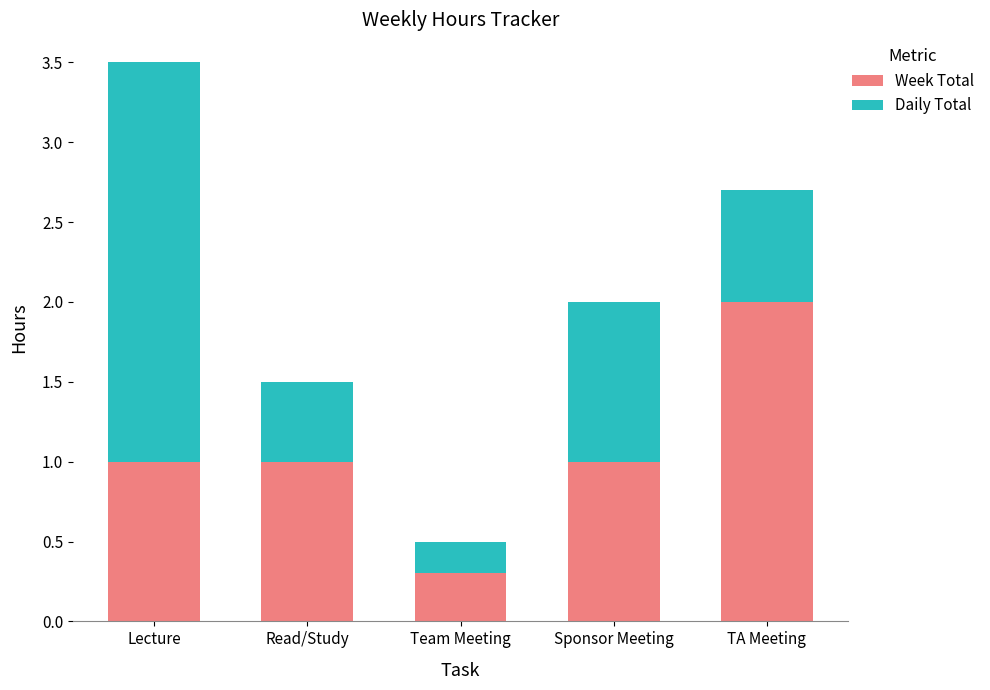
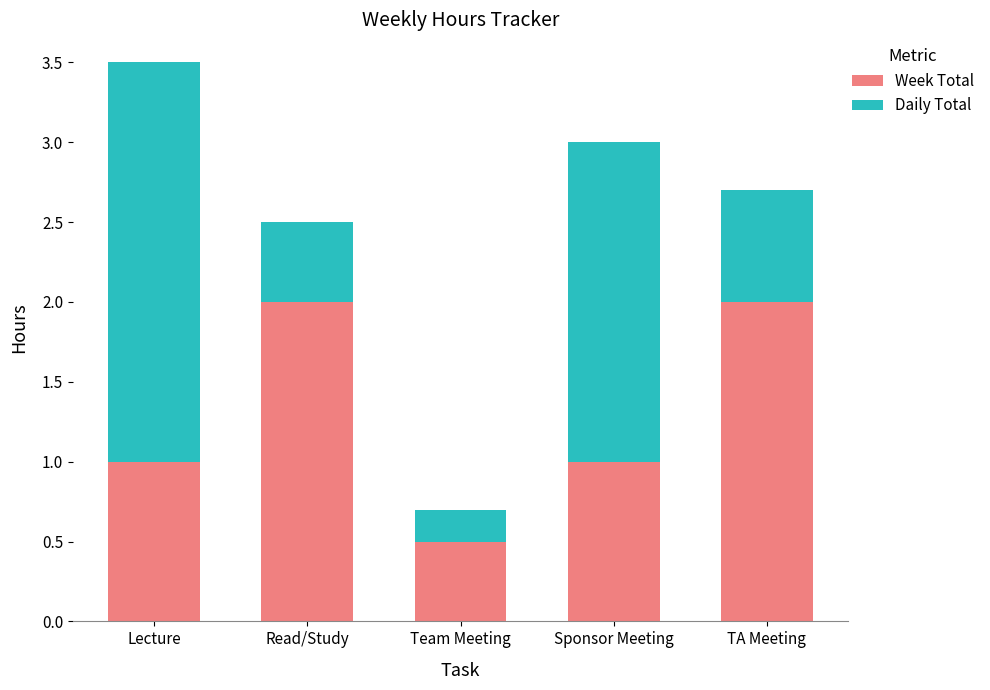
Week Total, Read/Study: 1 -> 2
Week Total, Team Meeting: 0.3 -> 0.5
Daily Total, Sponsor Meeting: 1 -> 2
